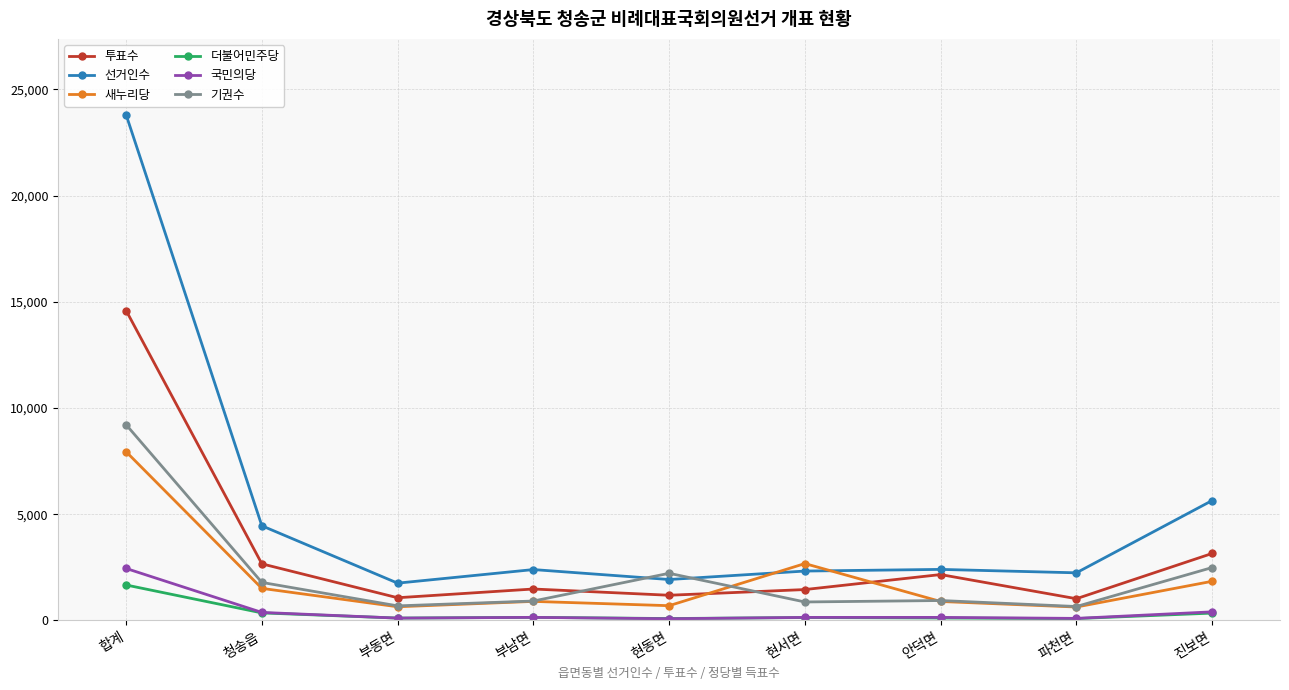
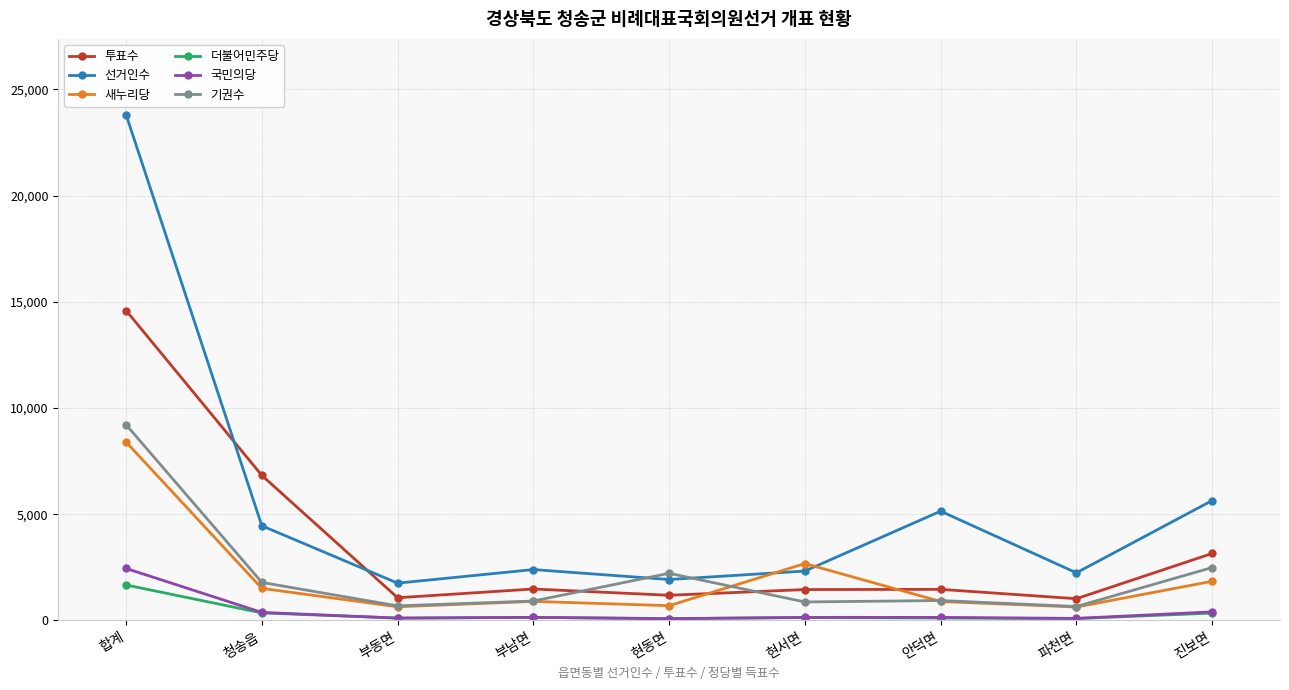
새누리당, 합계: 7,900 -> 8,400
투표수, 청송읍: 2,700 -> 6,800
투표수, 안덕면: 2,200 -> 1,500
선거인수, 안덕면: 2,400 -> 5,100
